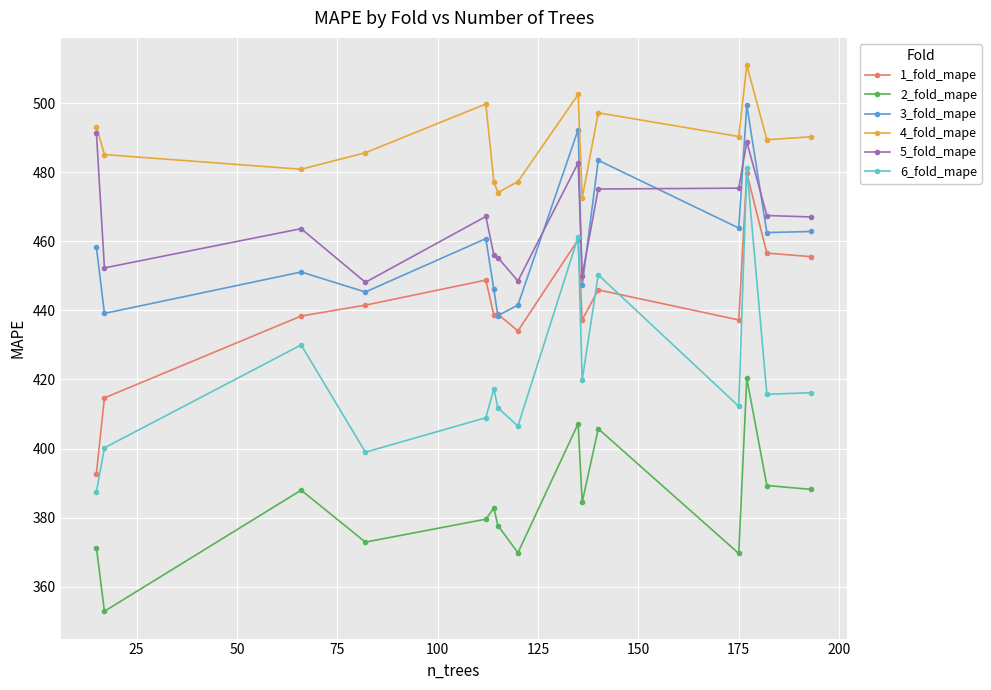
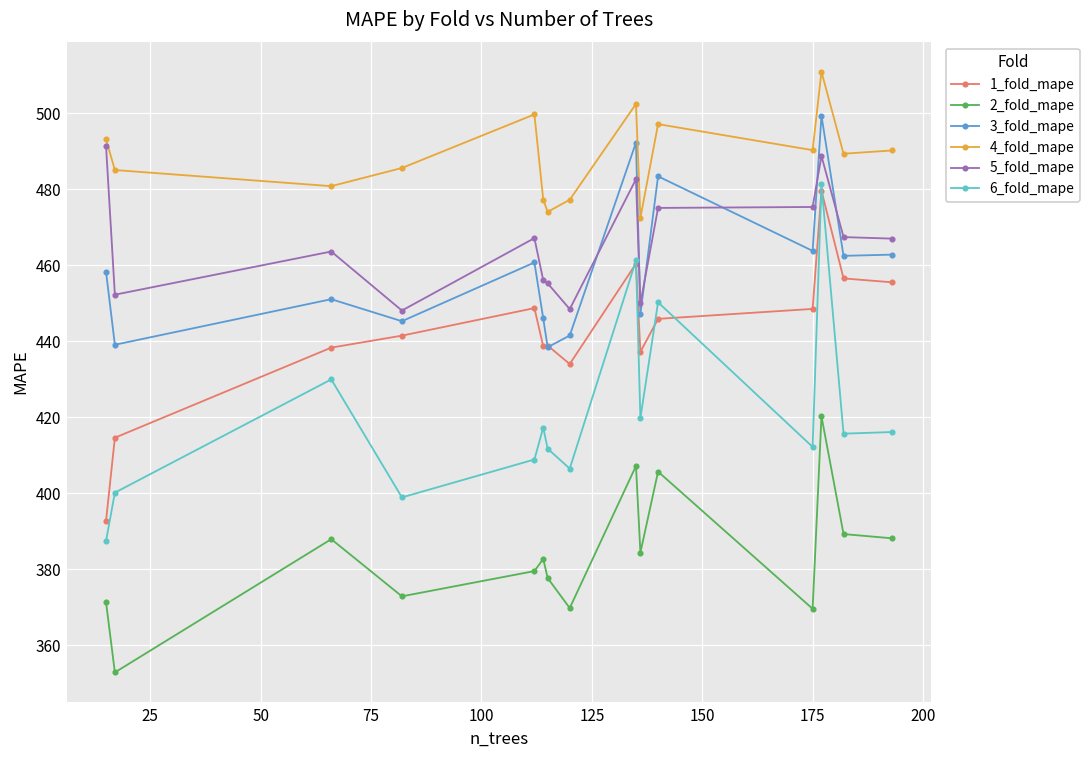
1_fold_mape, 175: 437 -> 449
